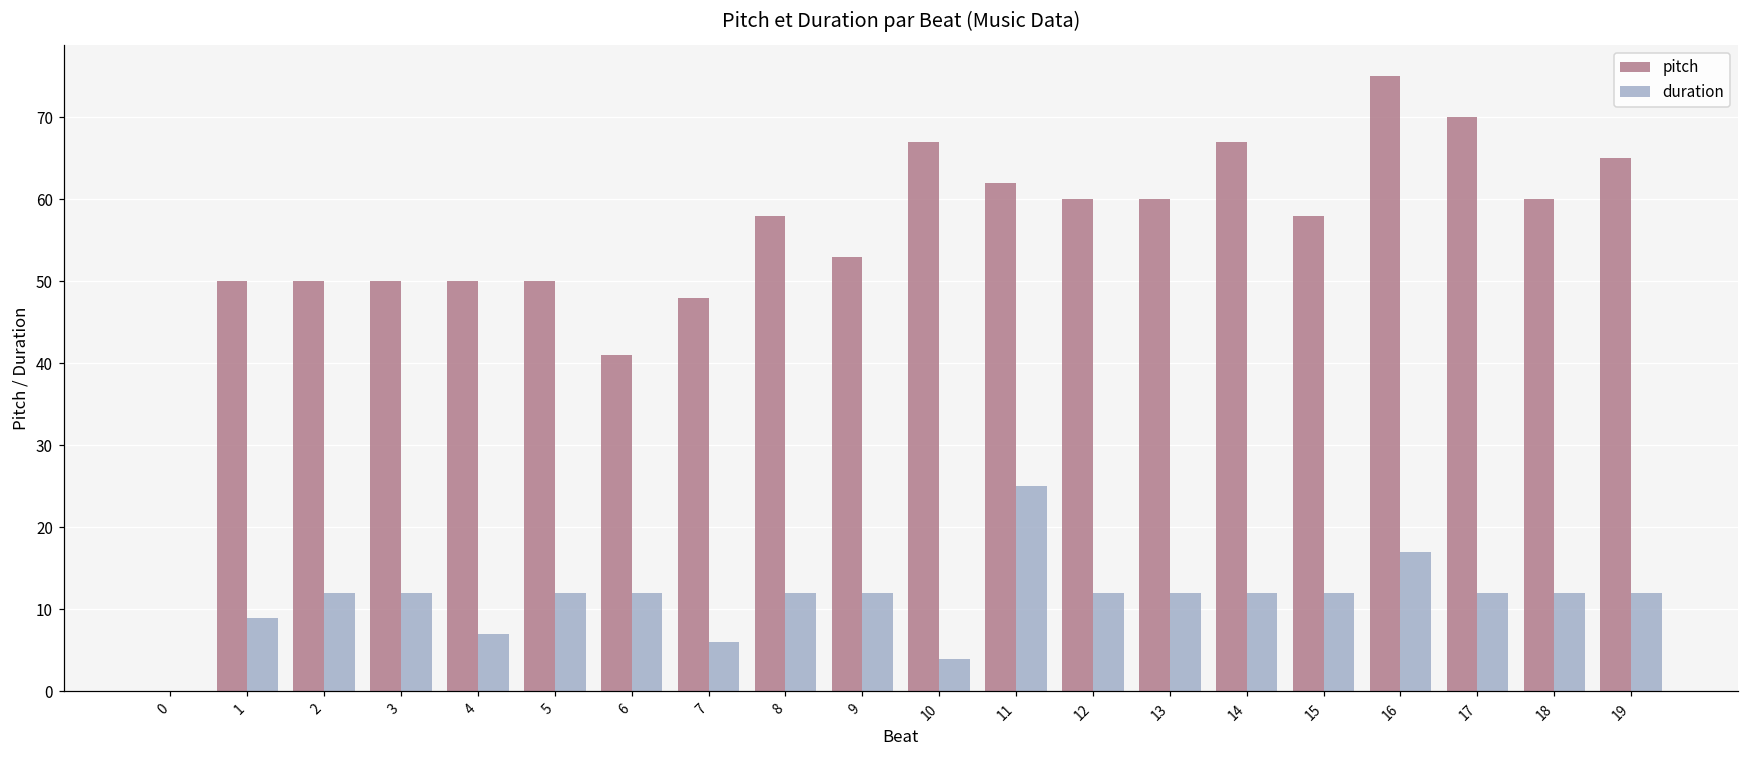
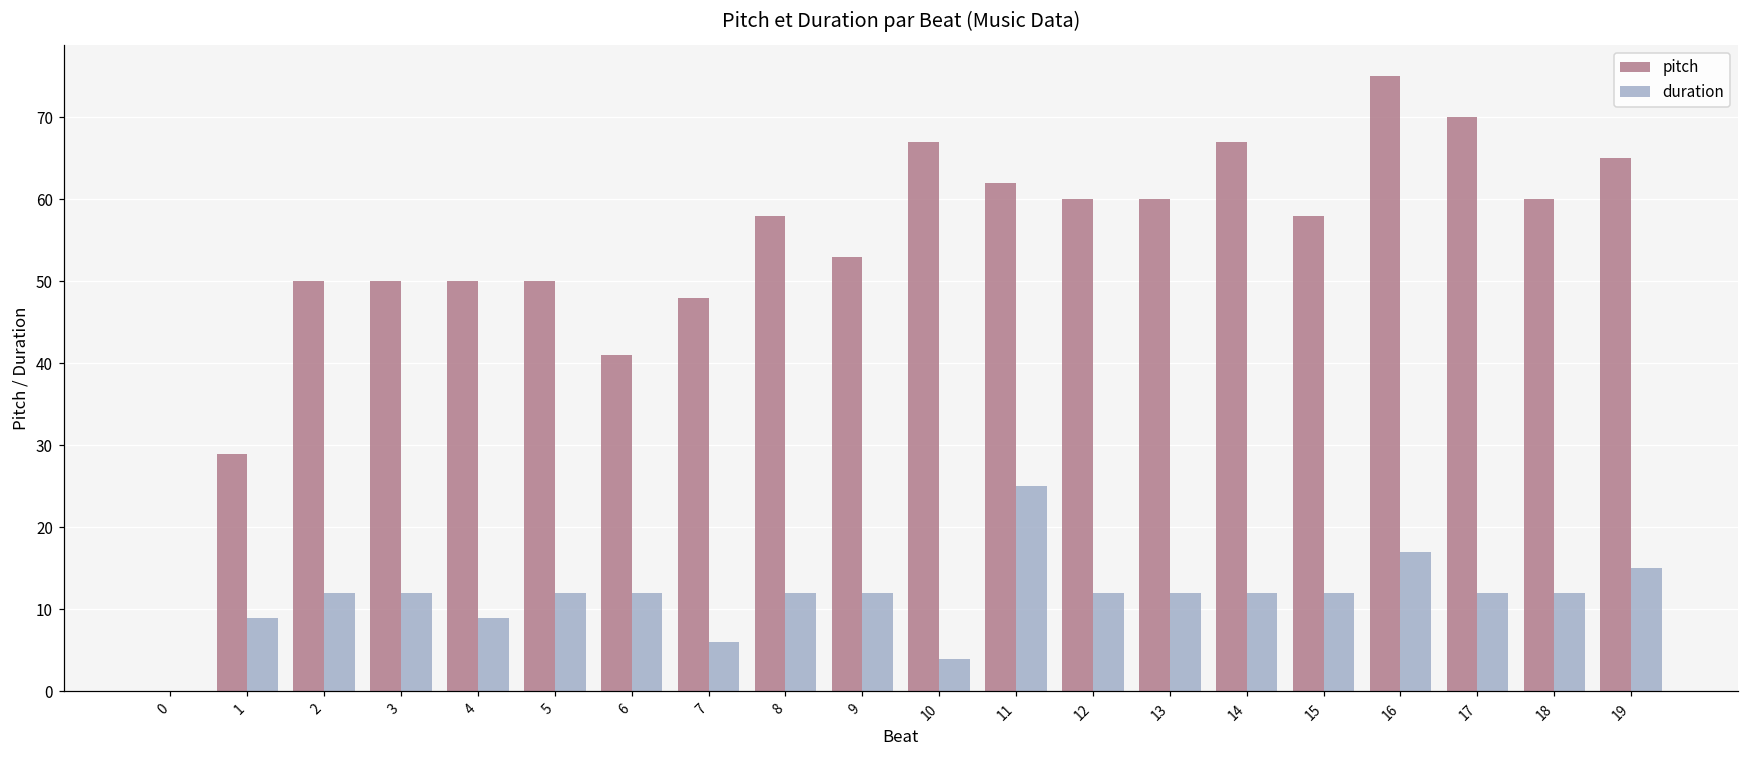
pitch, 1: 50 -> 29
duration, 4: 7 -> 9
duration, 19: 12 -> 15
